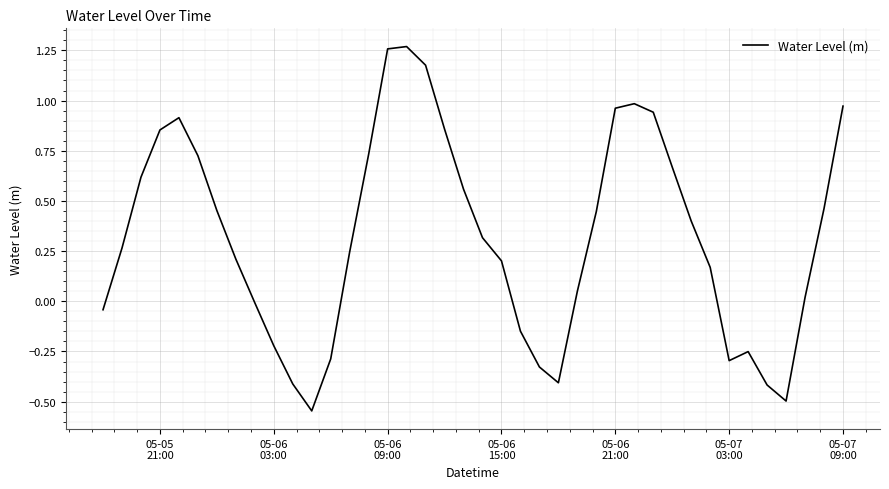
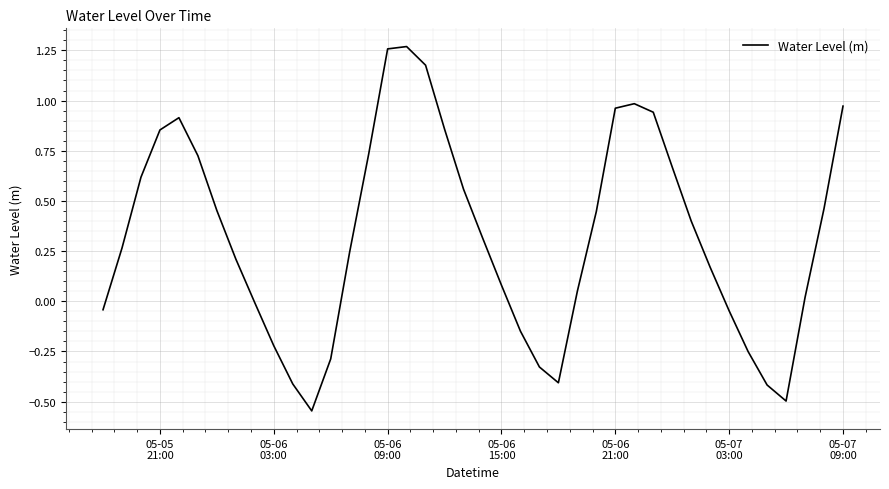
05-06 15:00: 0.20 -> 0.08
05-07 03:00: -0.30 -> -0.05
